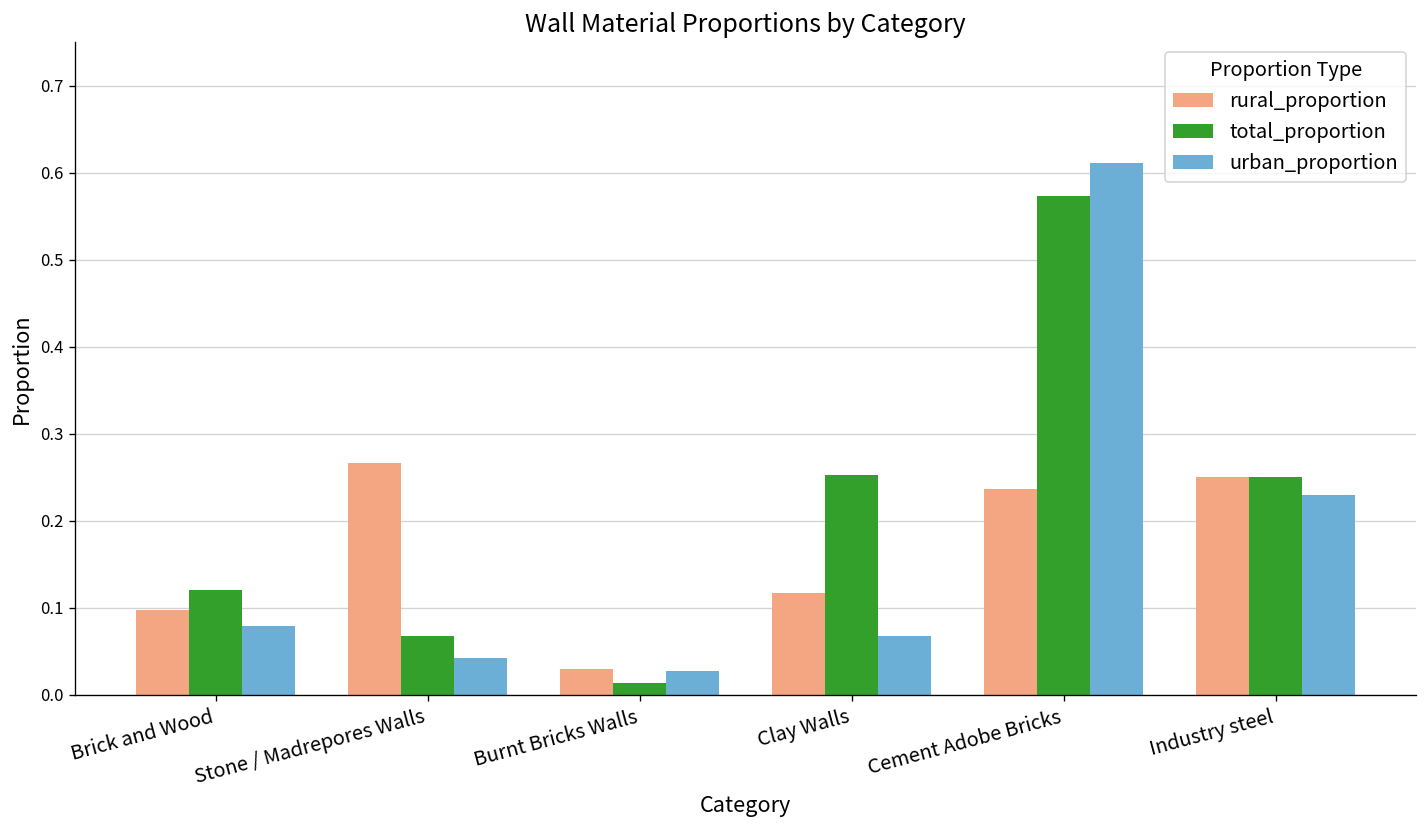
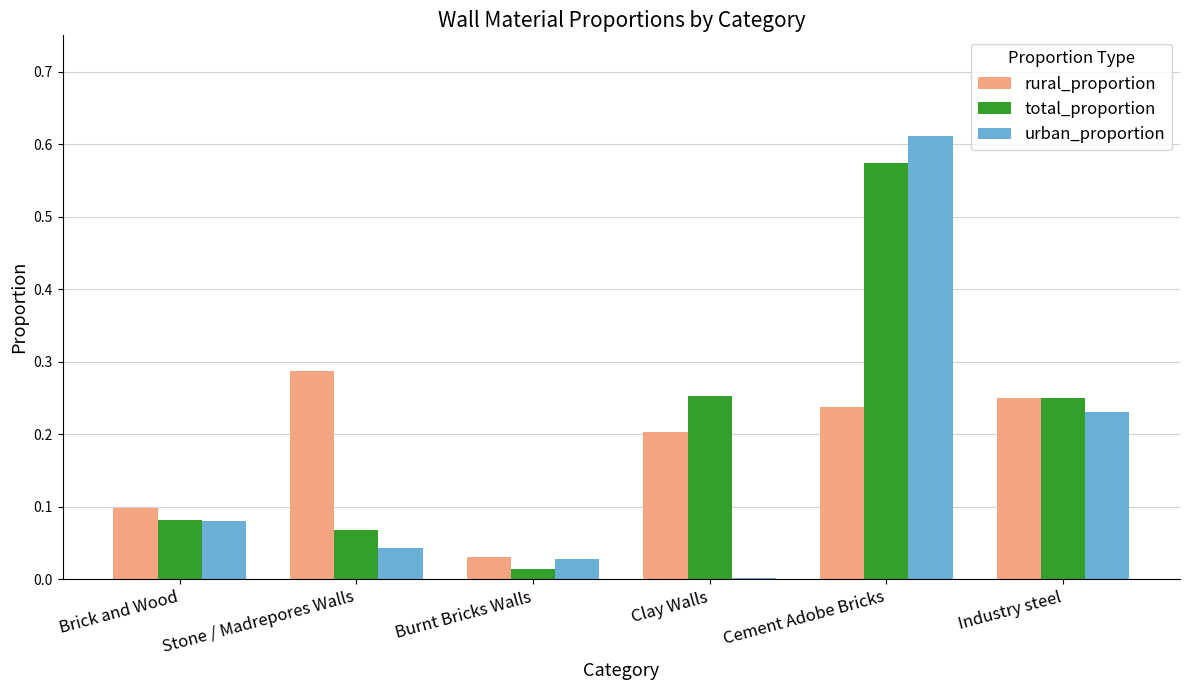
total_proportion, Brick and Wood: 0.12 -> 0.08
rural_proportion, Stone / Madrepores Walls: 0.27 -> 0.29
rural_proportion, Clay Walls: 0.12 -> 0.20
urban_proportion, Clay Walls: 0.07 -> 0.00
